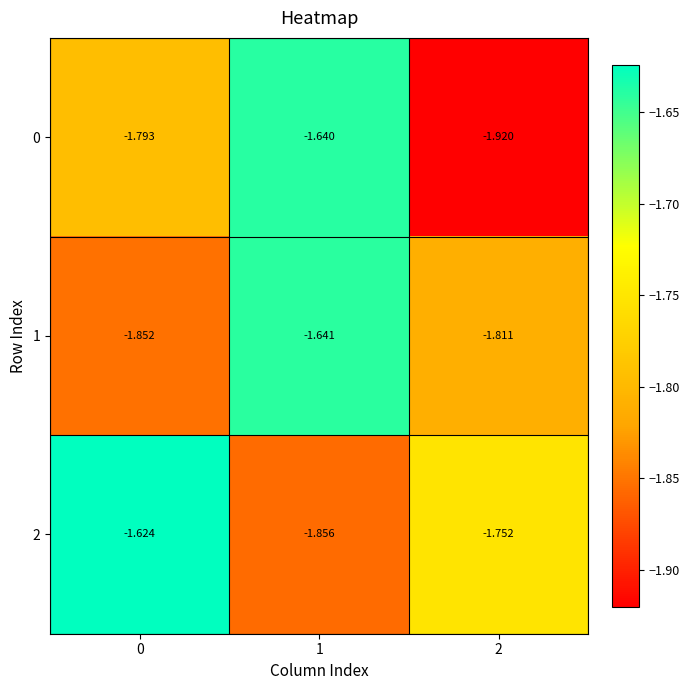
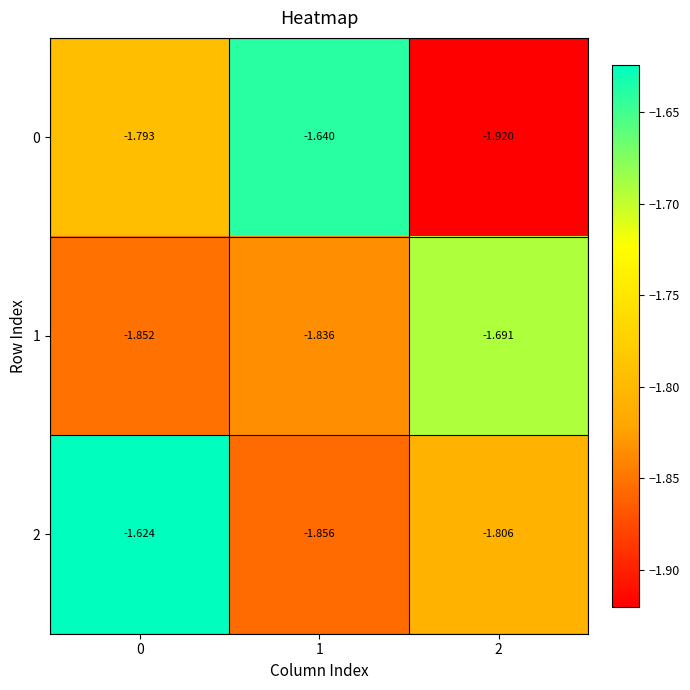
1, 1: -1.641 -> -1.836
1, 2: -1.811 -> -1.691
2, 2: -1.752 -> -1.806
